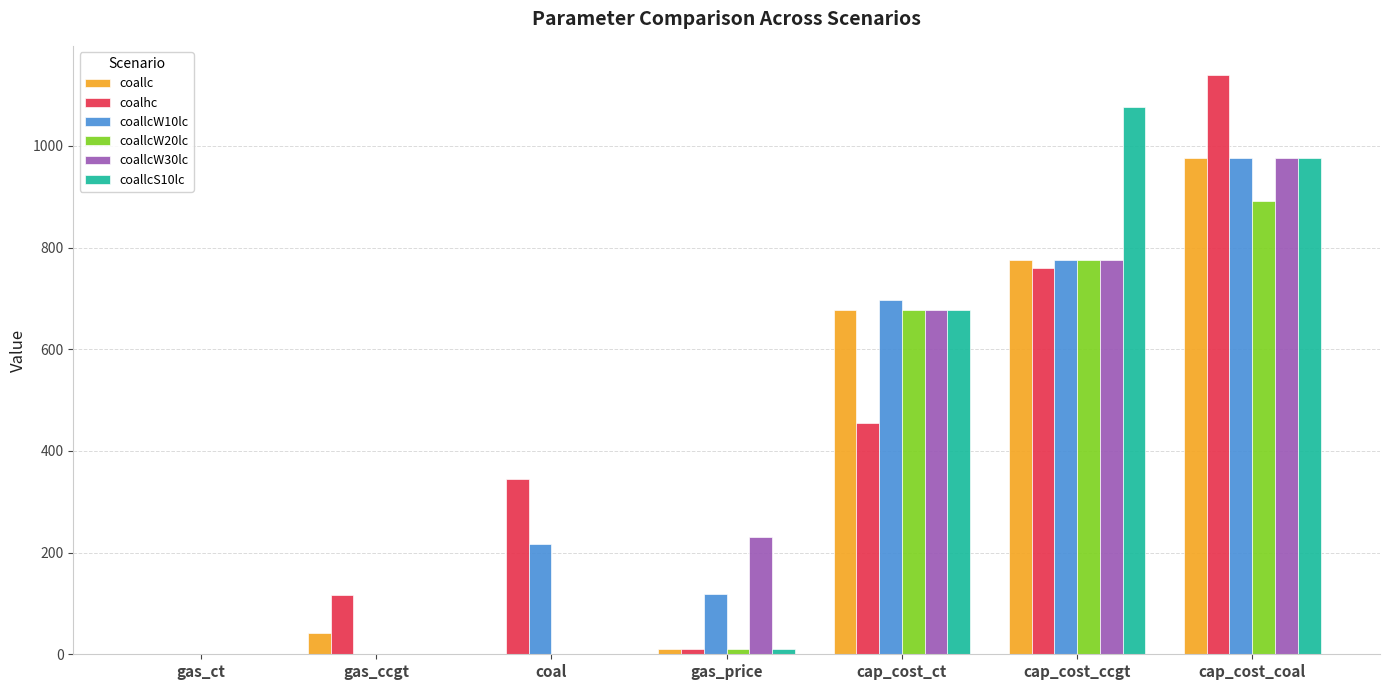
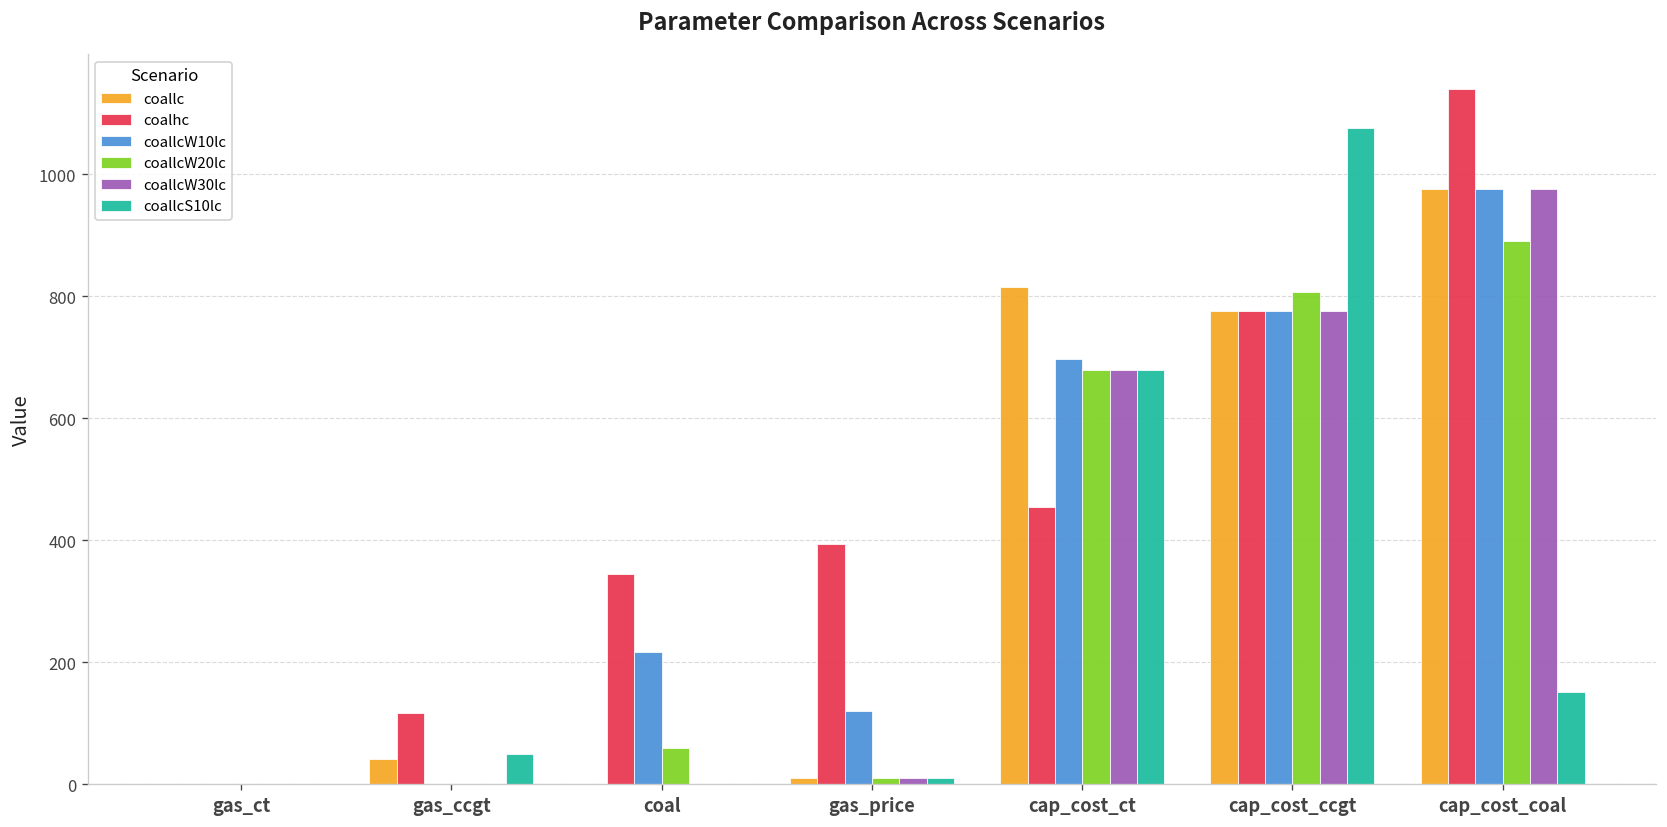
coallcS10lc, gas_ccgt: 0 -> 50
coallcW20lc, coal: 0 -> 60
coalhc, gas_price: 10 -> 390
coallcW30lc, gas_price: 230 -> 10
coallc, cap_cost_ct: 680 -> 810
coalhc, cap_cost_ccgt: 760 -> 780
coallcW20lc, cap_cost_ccgt: 780 -> 810
coallcS10lc, cap_cost_coal: 980 -> 150
